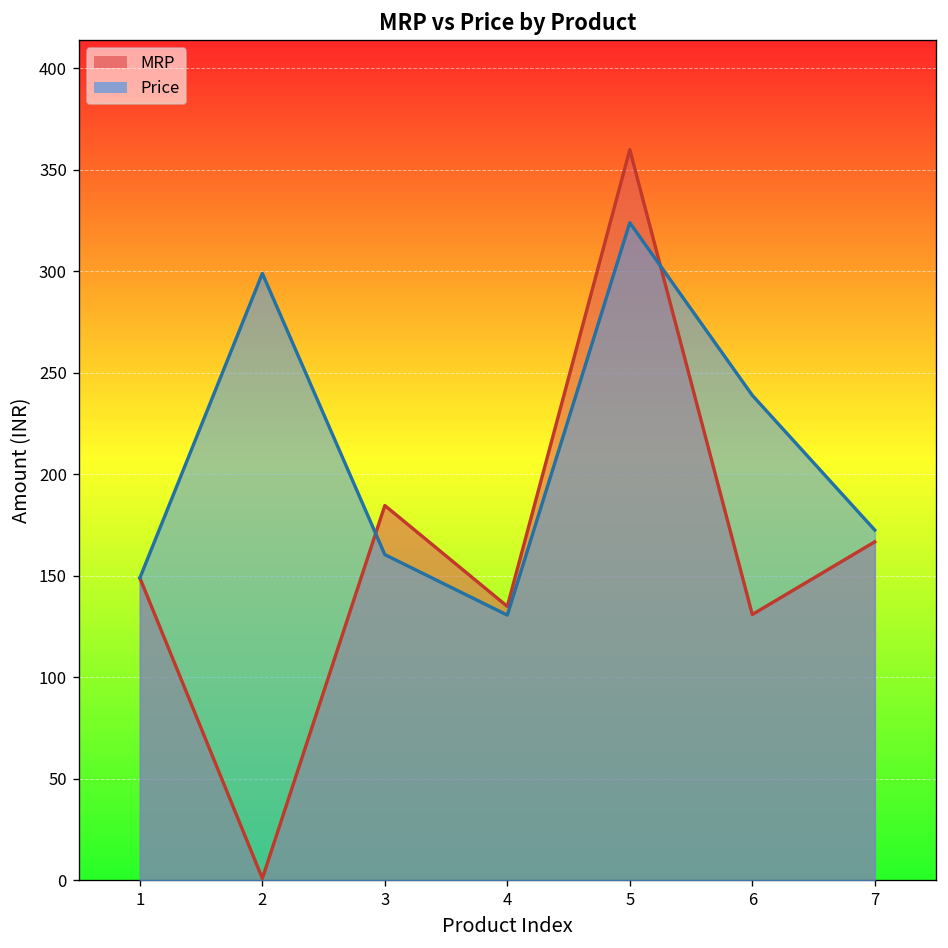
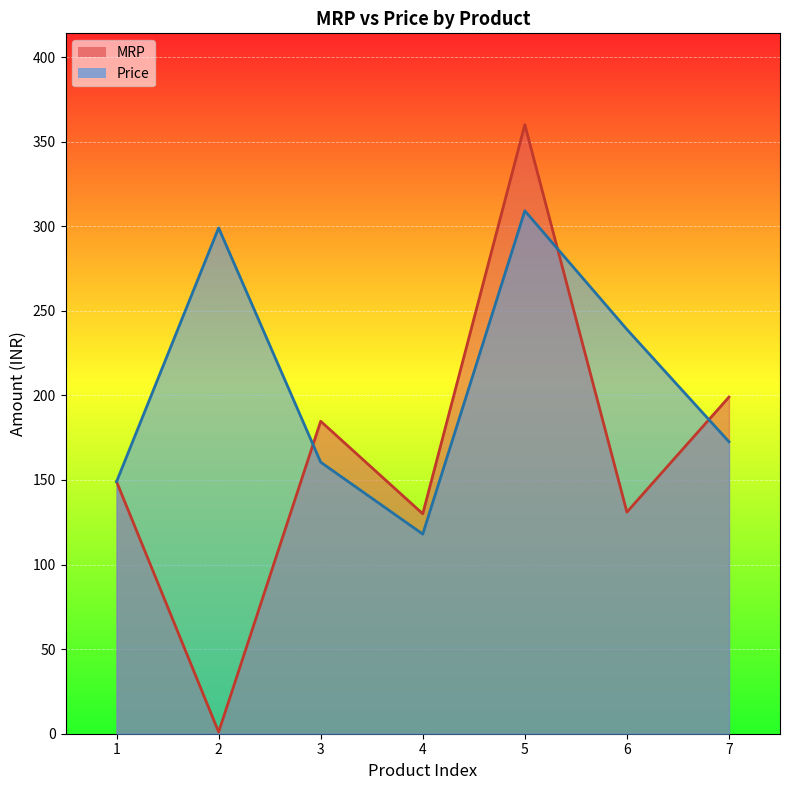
MRP, 4: 135 -> 130
Price, 4: 131 -> 118
Price, 5: 324 -> 309
MRP, 7: 167 -> 199
